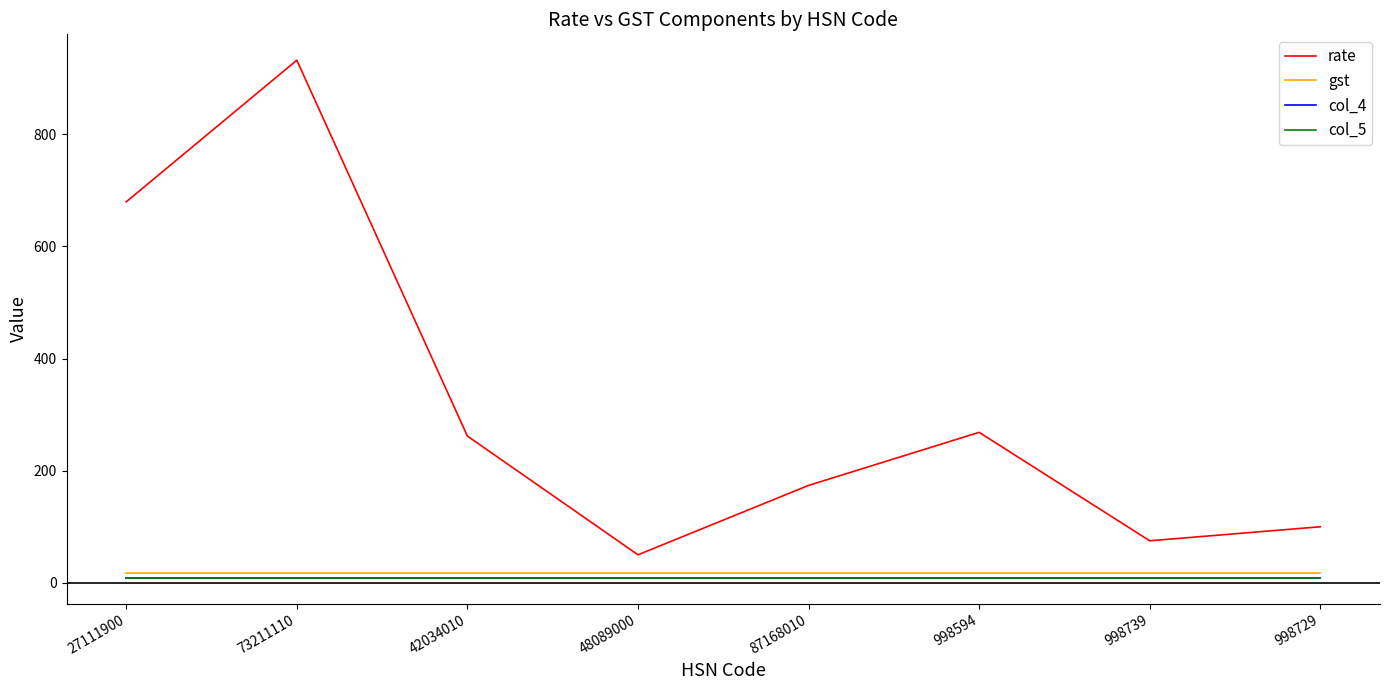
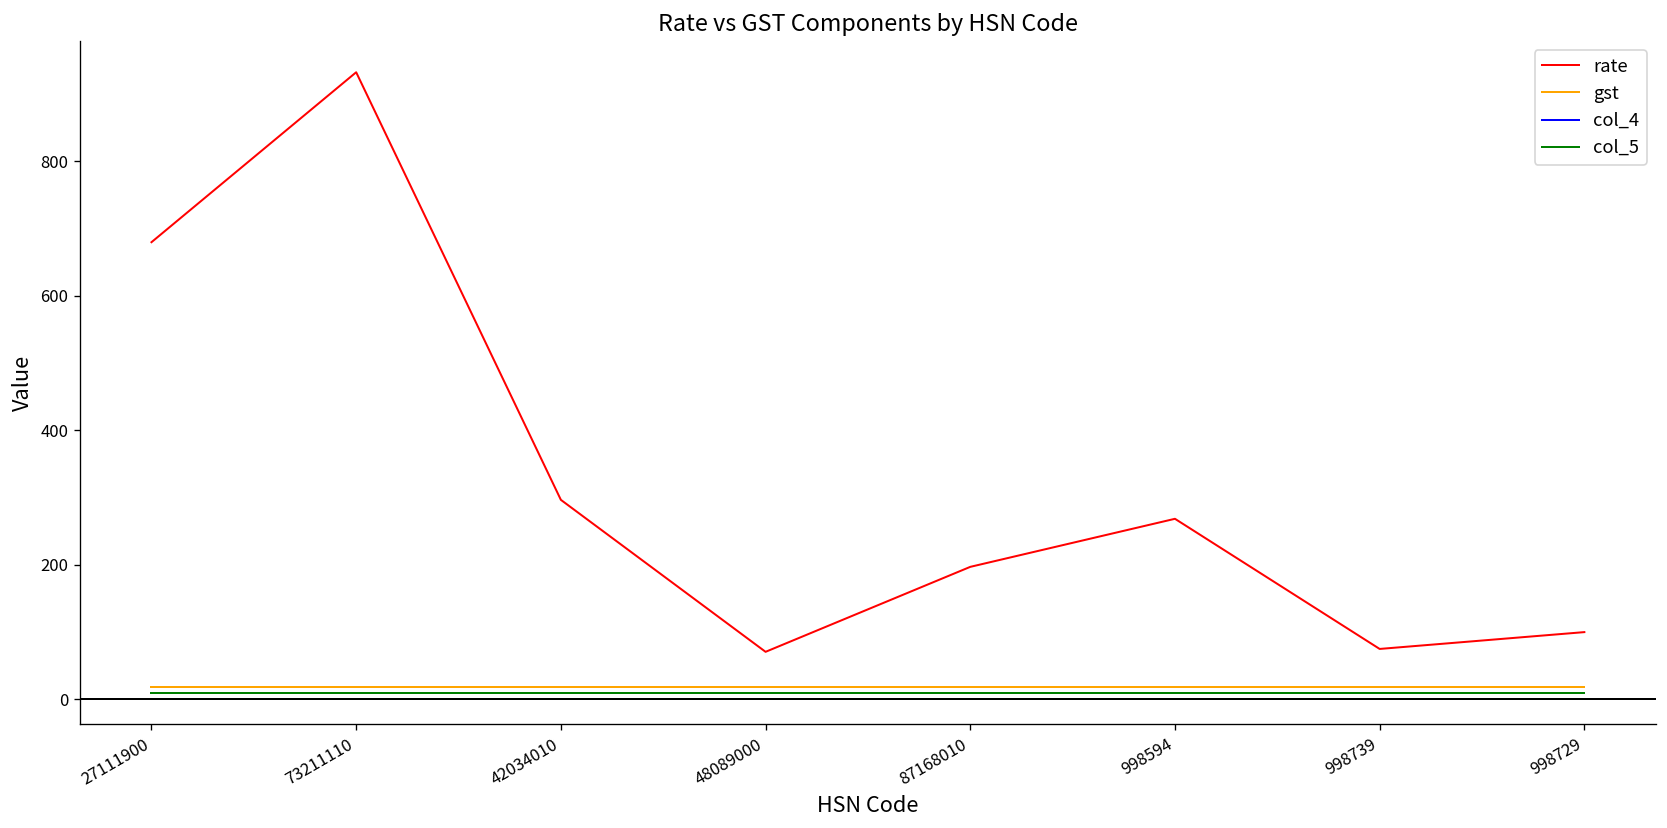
rate, 42034010: 260 -> 300
rate, 48089000: 50 -> 70
rate, 87168010: 170 -> 200
